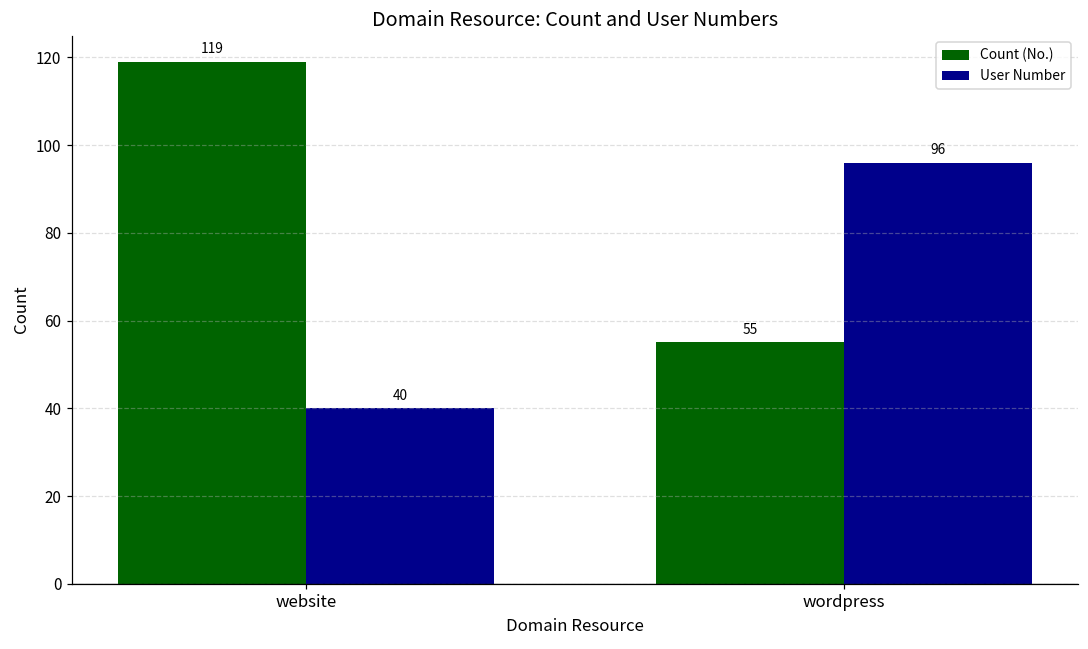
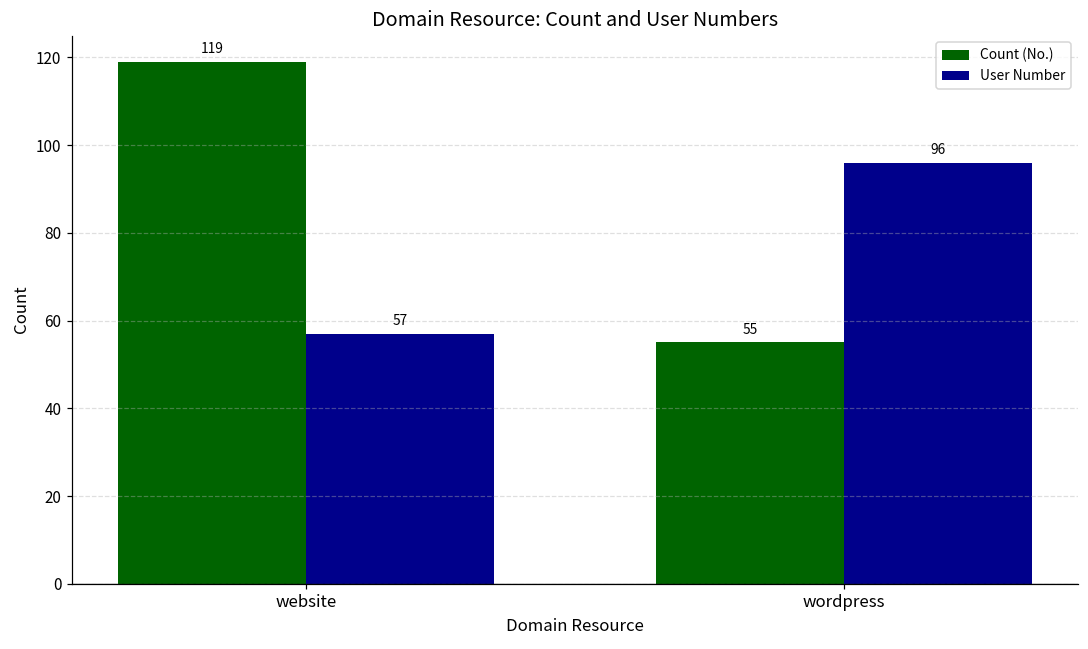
User Number, website: 40 -> 57
